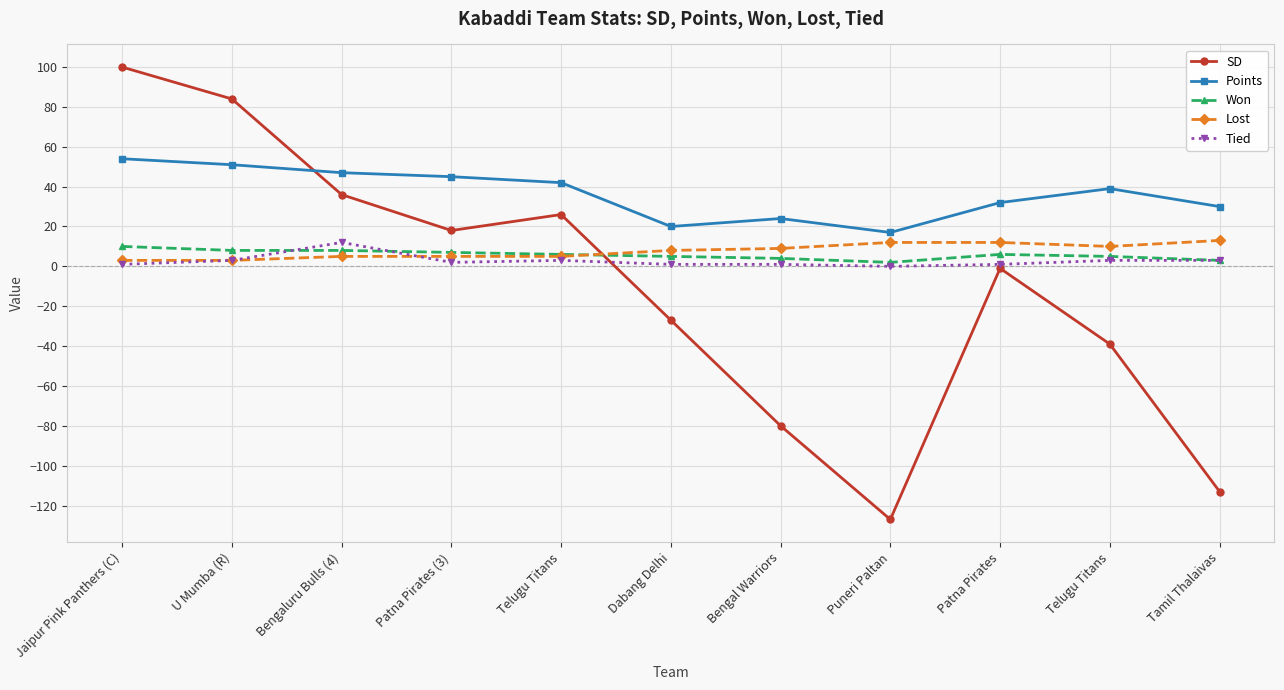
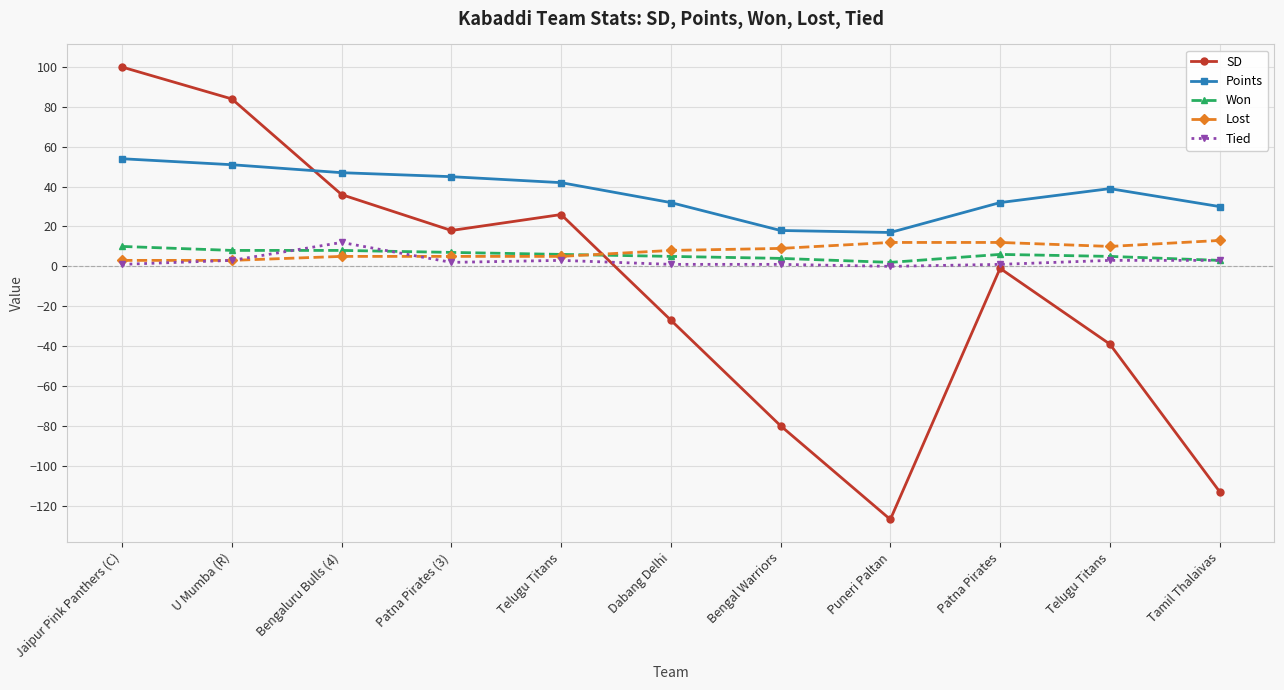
Points, Dabang Delhi: 20 -> 32
Points, Bengal Warriors: 24 -> 18
